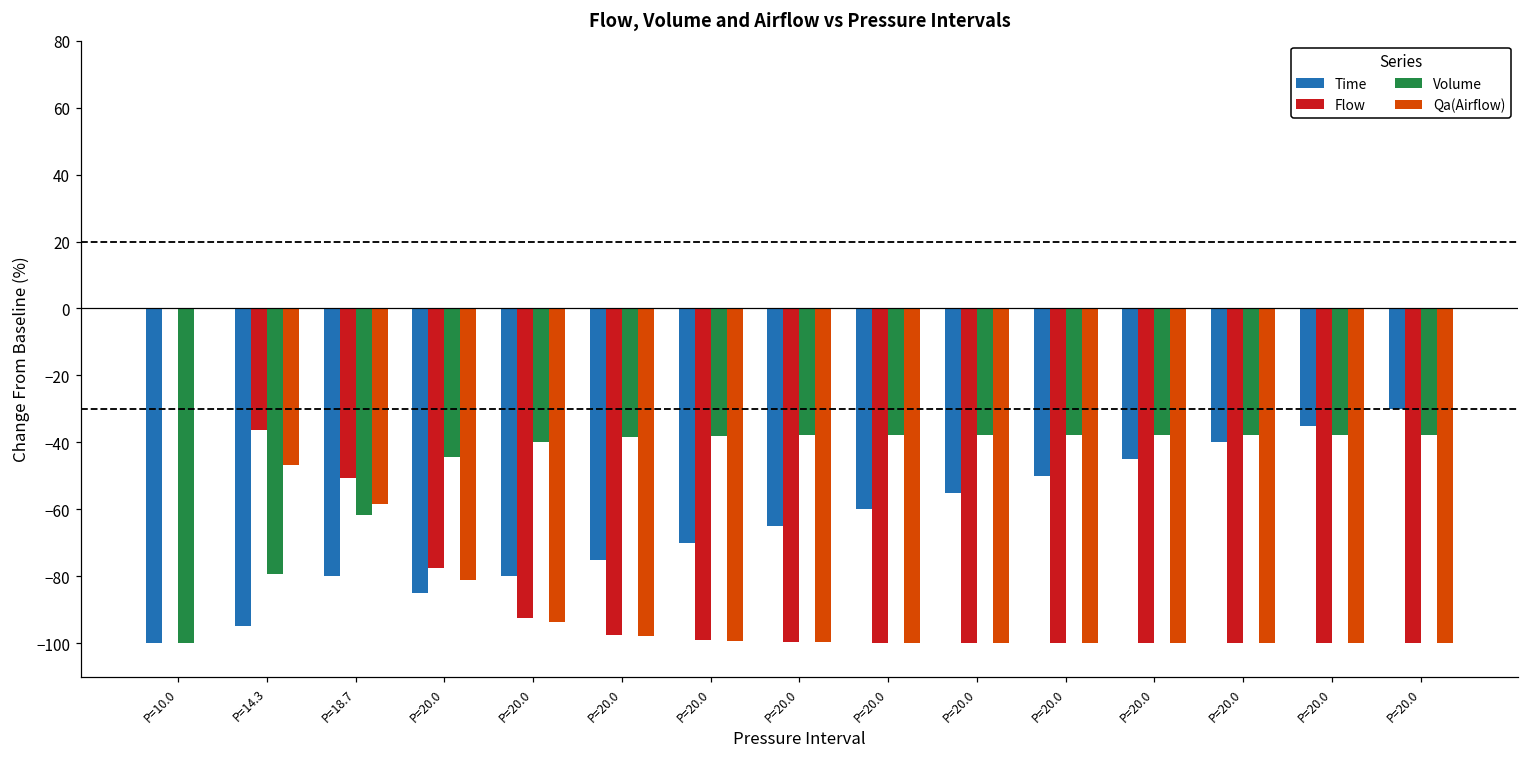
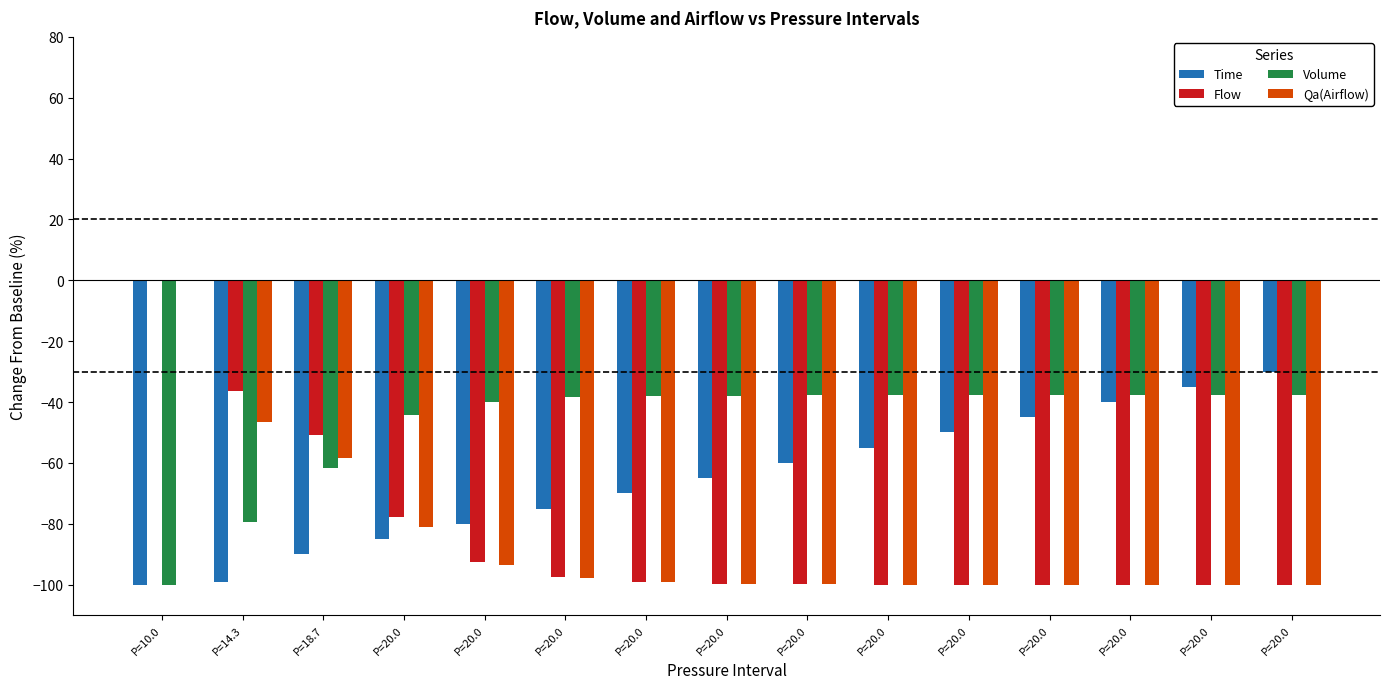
Time, P=14.3: -95 -> -99
Time, P=18.7: -80 -> -90
